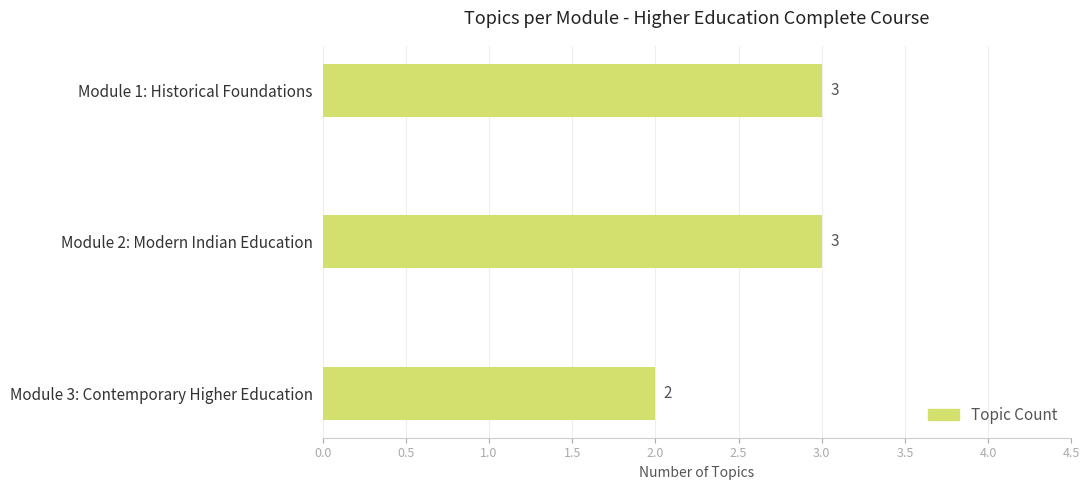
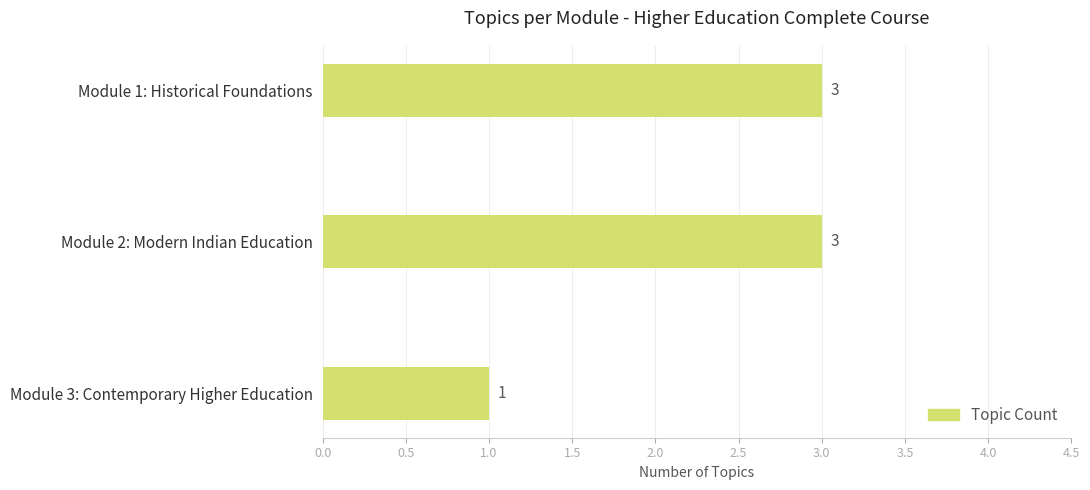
Module 3: Contemporary Higher Education: 2 -> 1
